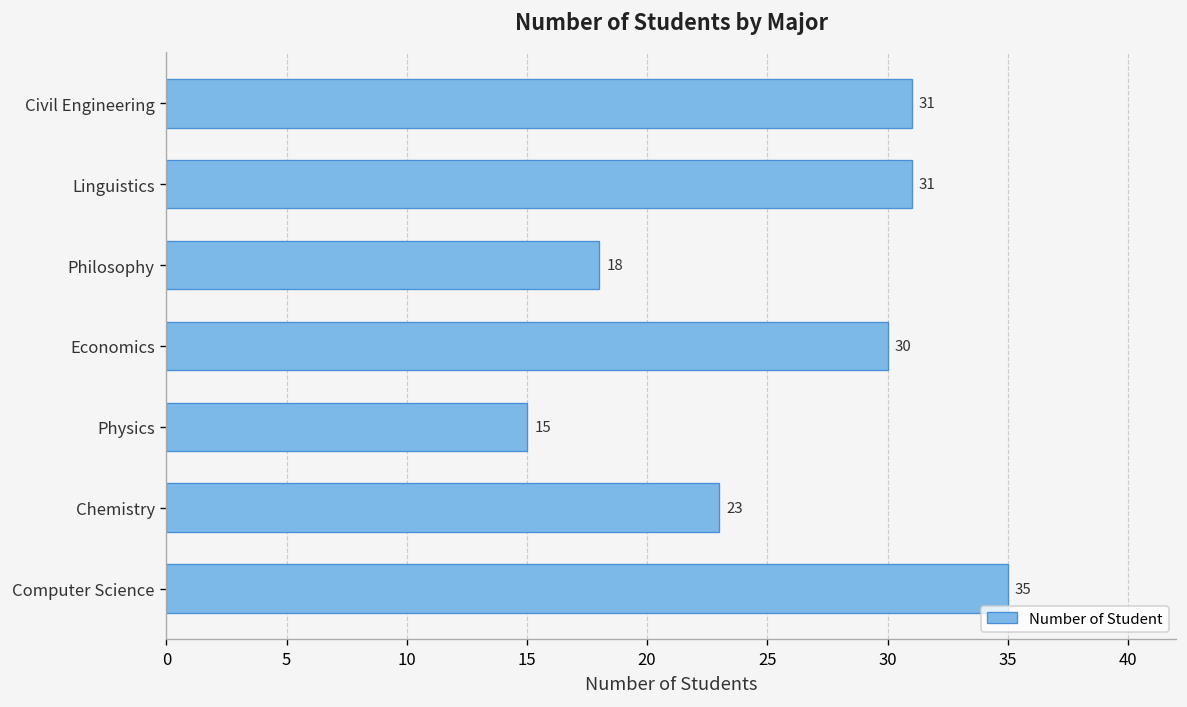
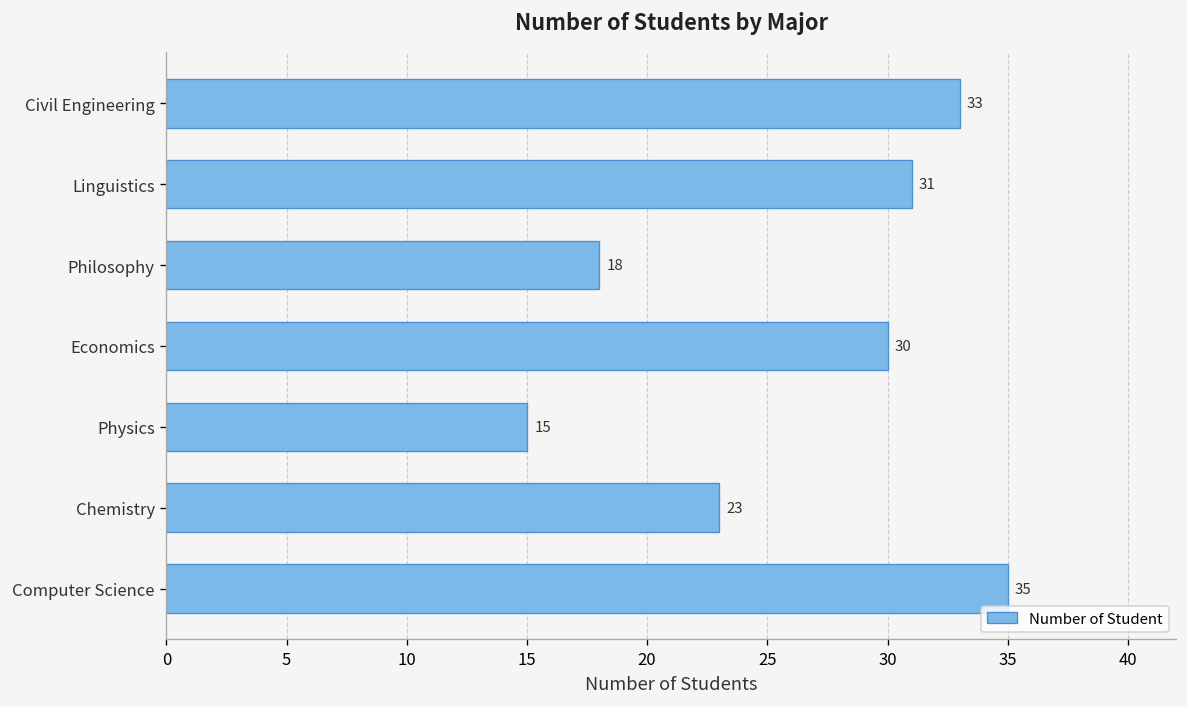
Civil Engineering: 31 -> 33
